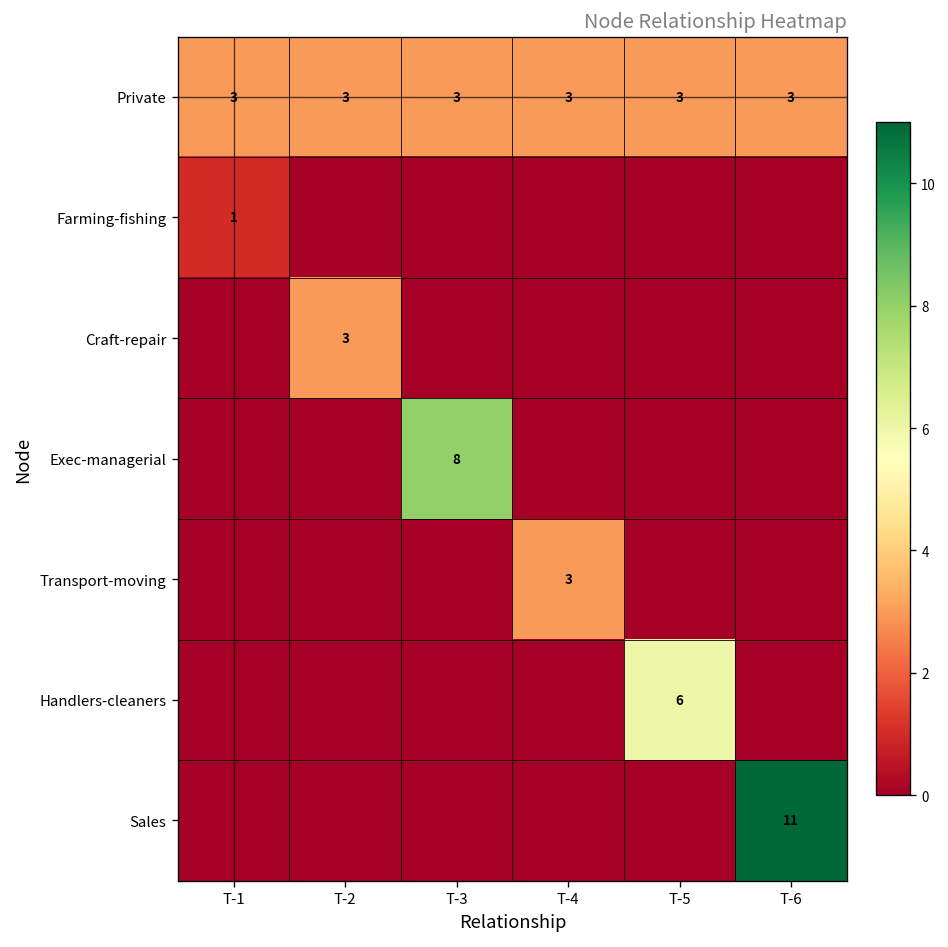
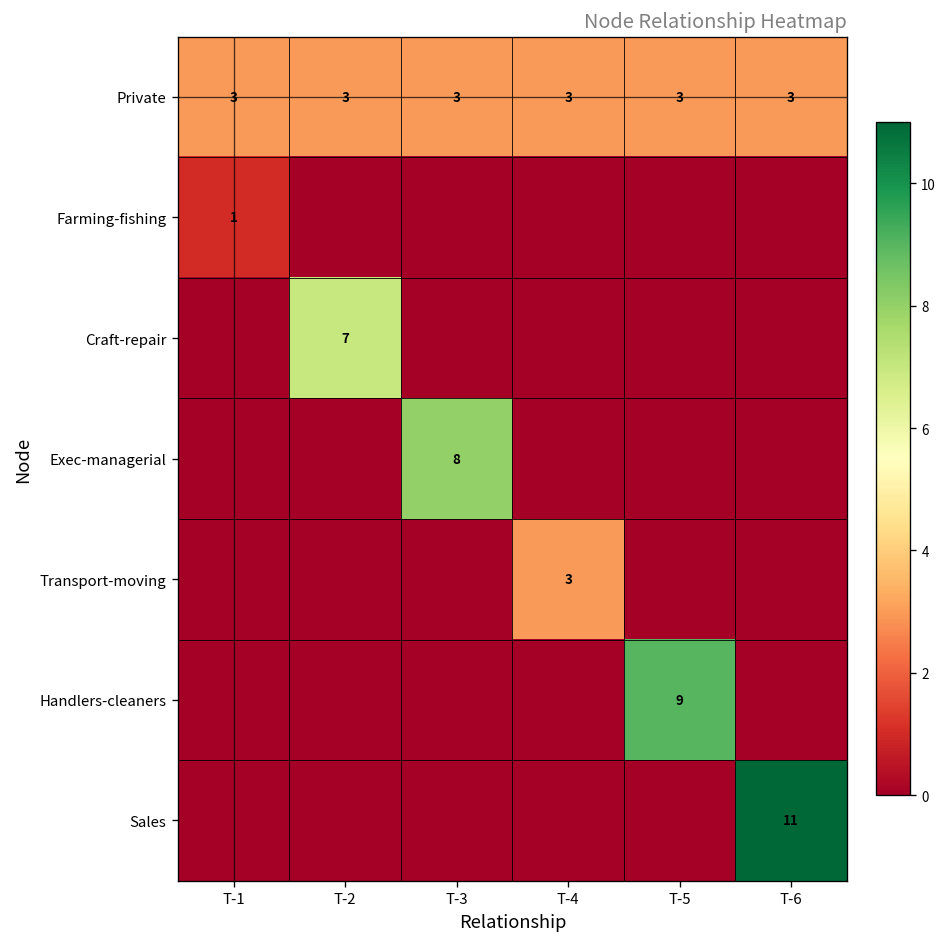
Craft-repair, T-2: 3 -> 7
Handlers-cleaners, T-5: 6 -> 9
